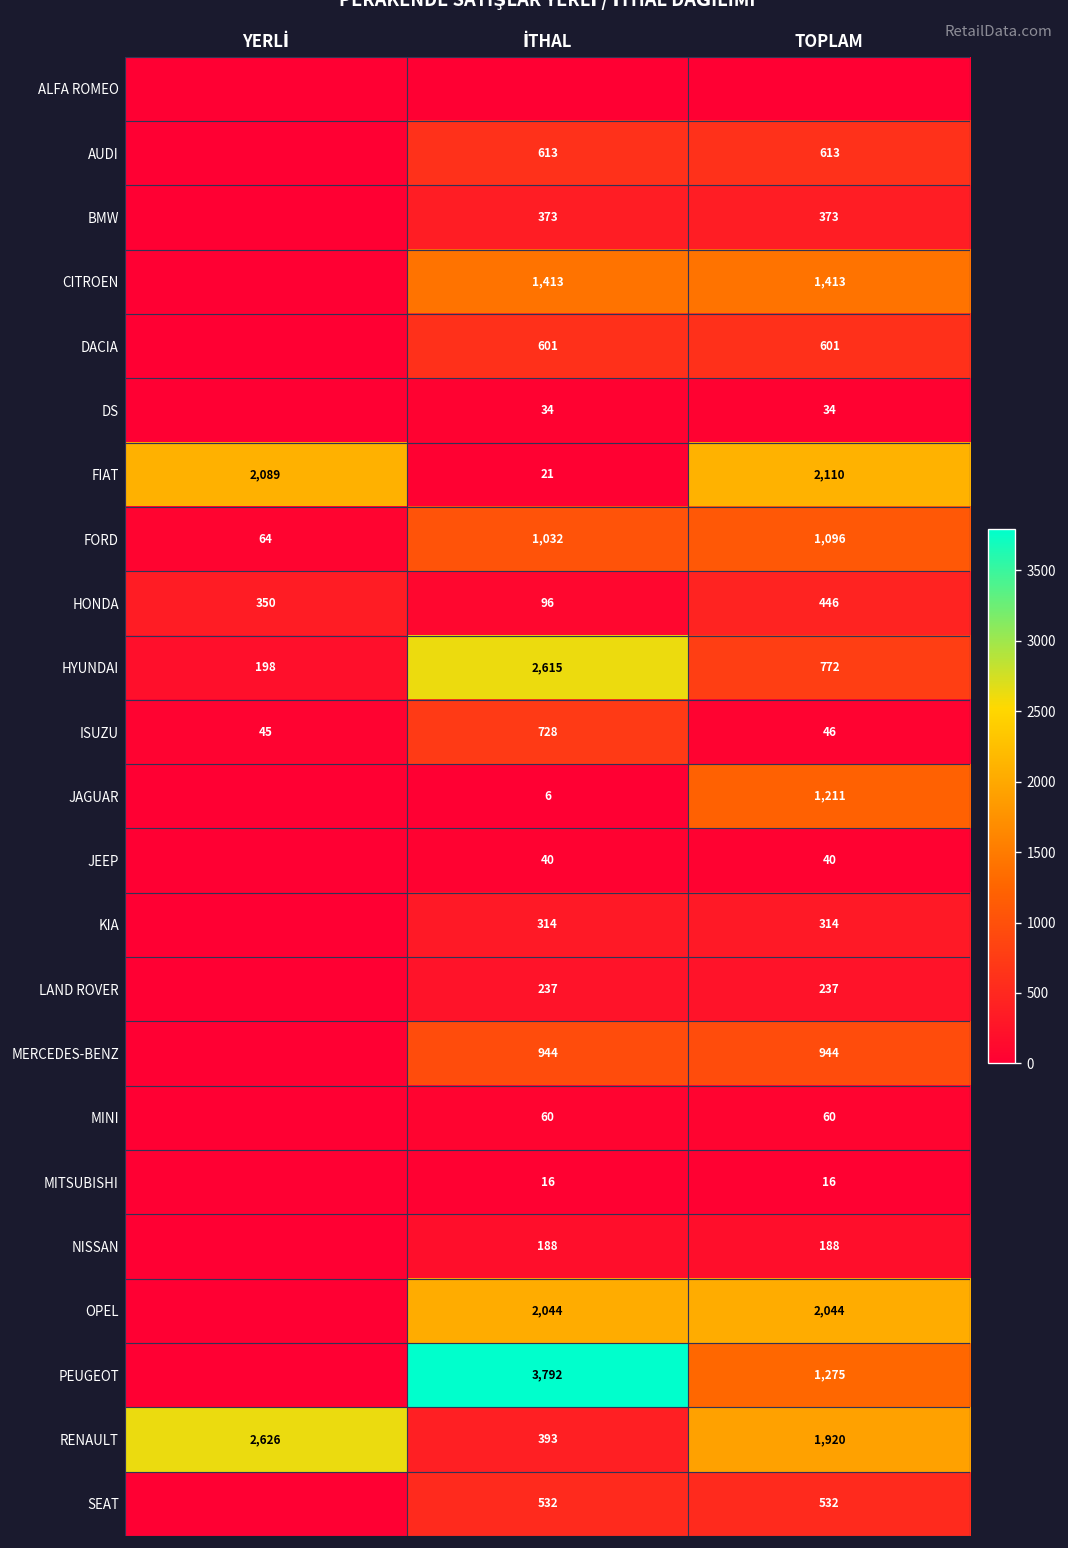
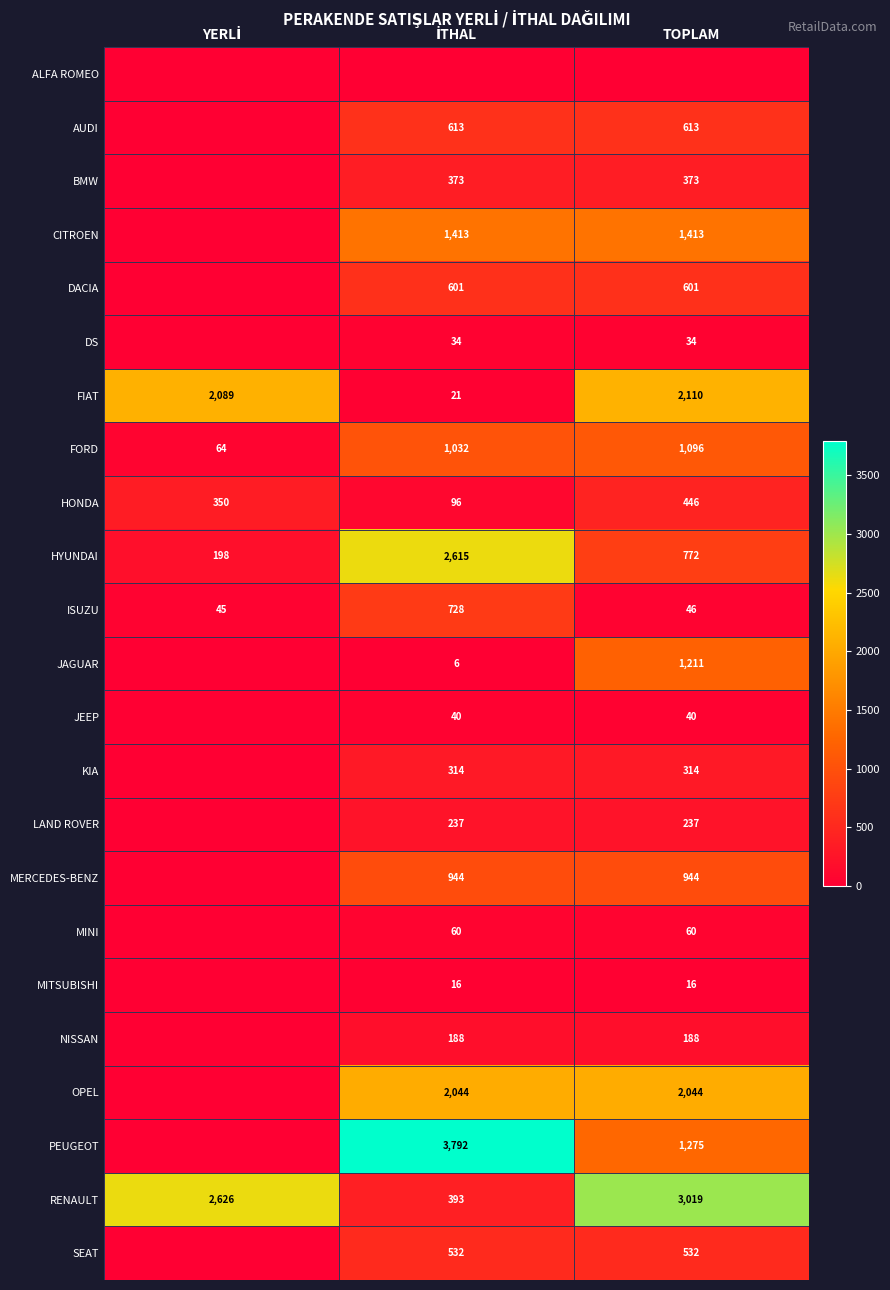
RENAULT, TOPLAM: 1,920 -> 3,019
